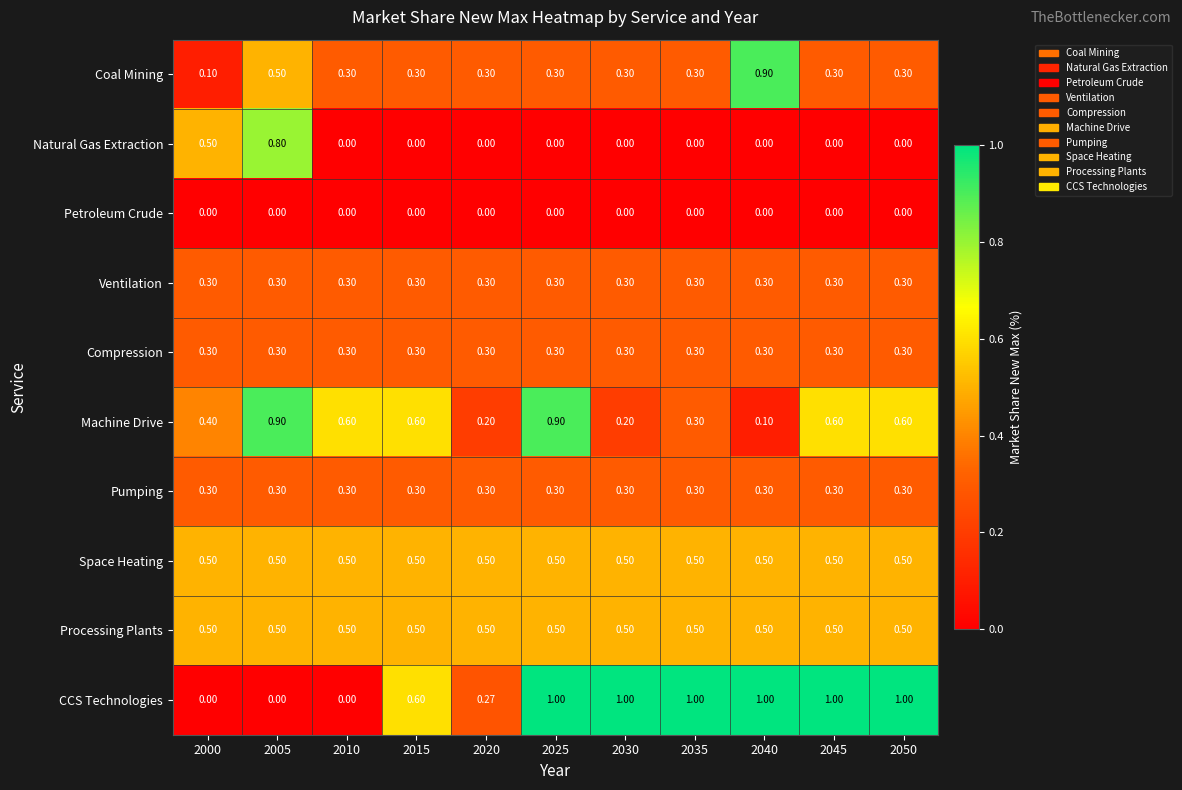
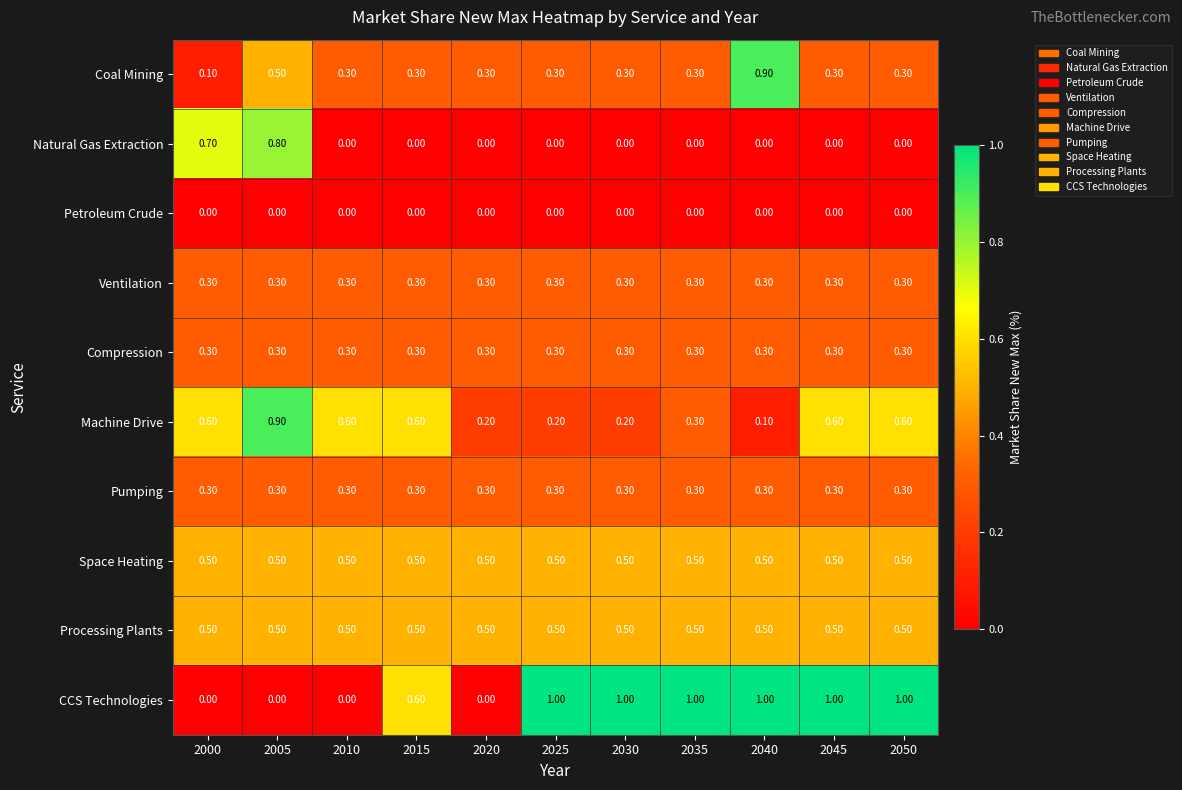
Natural Gas Extraction, 2000: 0.50 -> 0.70
Machine Drive, 2000: 0.40 -> 0.60
Machine Drive, 2025: 0.90 -> 0.20
CCS Technologies, 2020: 0.27 -> 0.00
